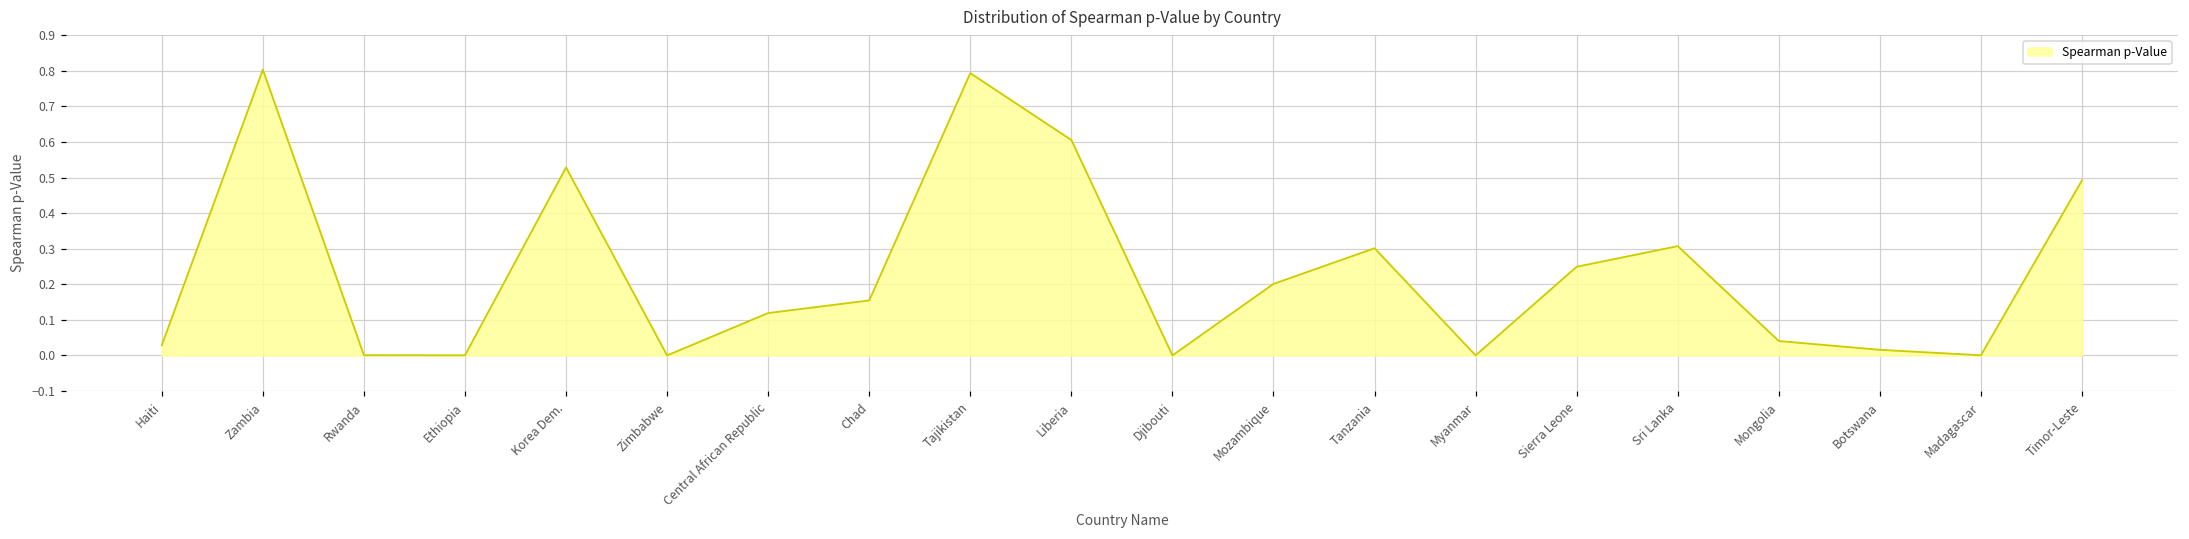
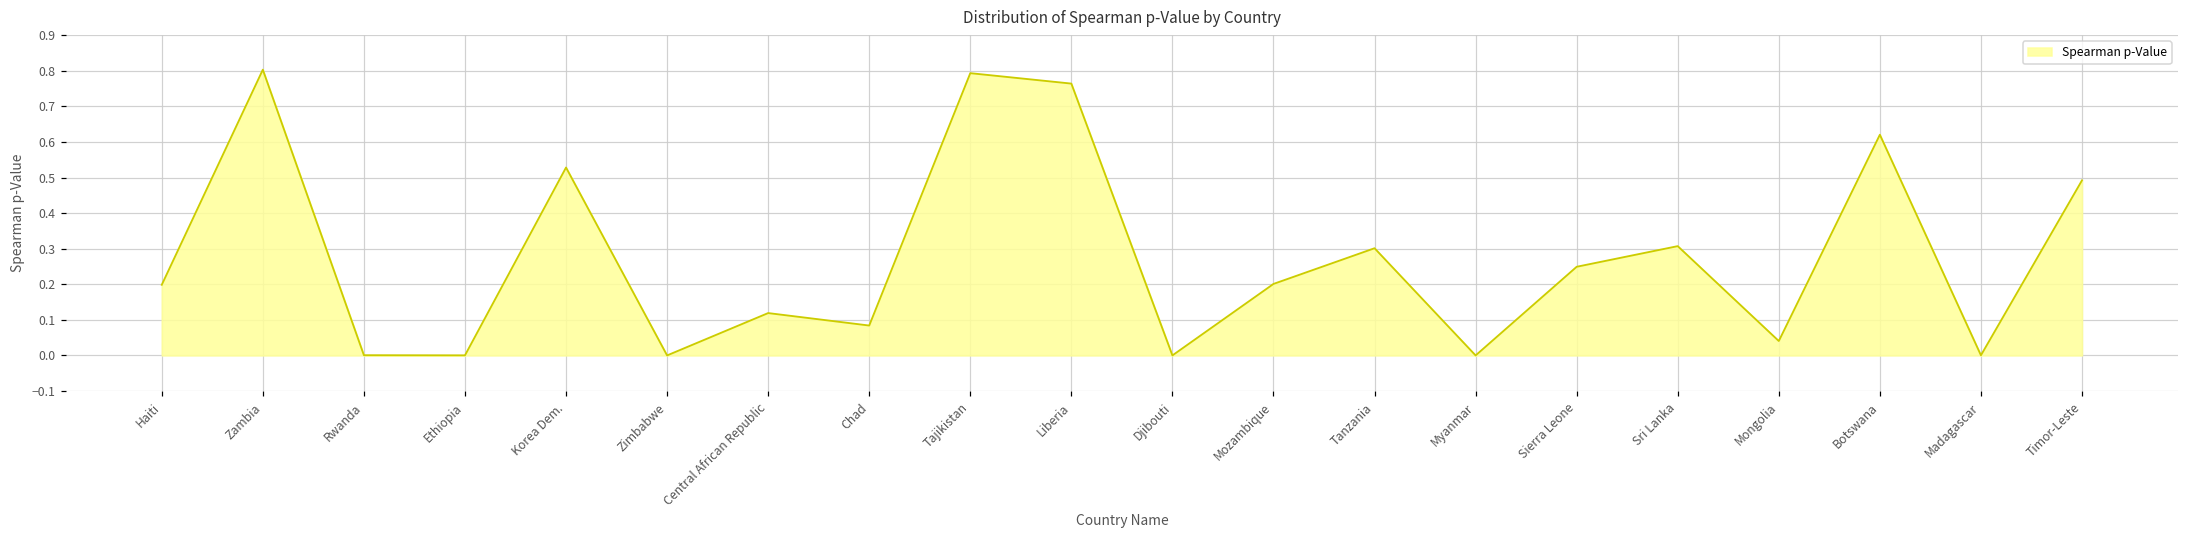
Haiti: 0.03 -> 0.20
Chad: 0.15 -> 0.08
Liberia: 0.61 -> 0.76
Botswana: 0.02 -> 0.62
